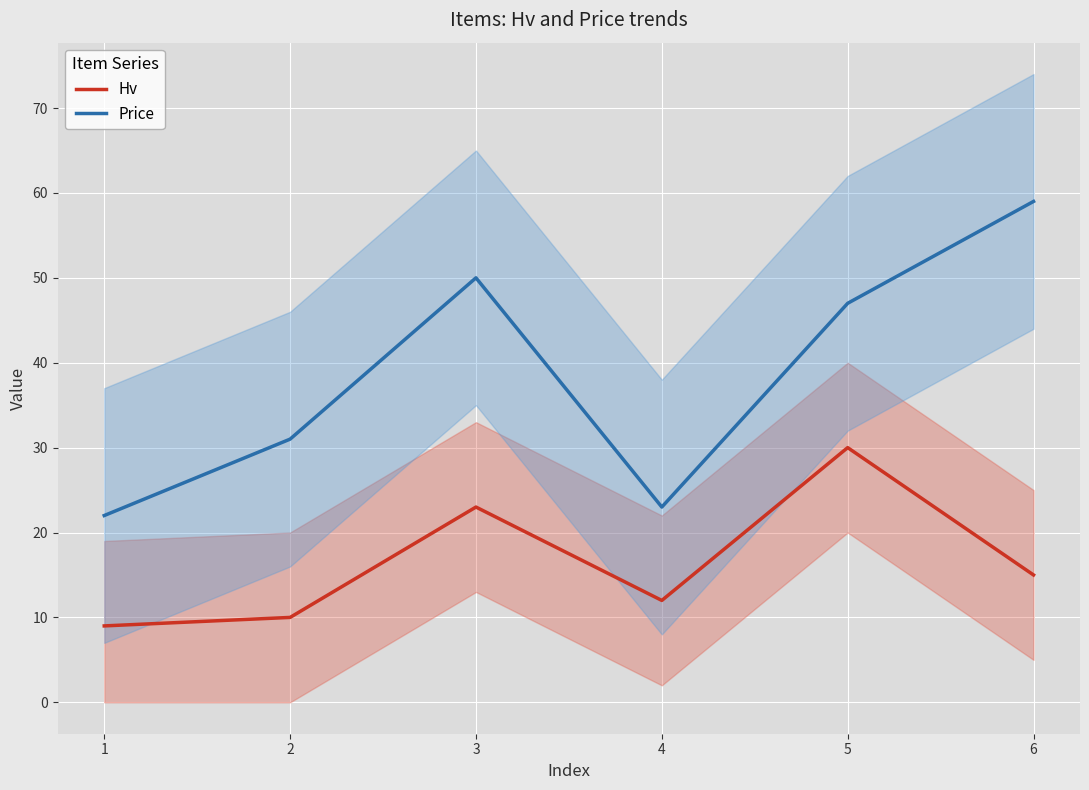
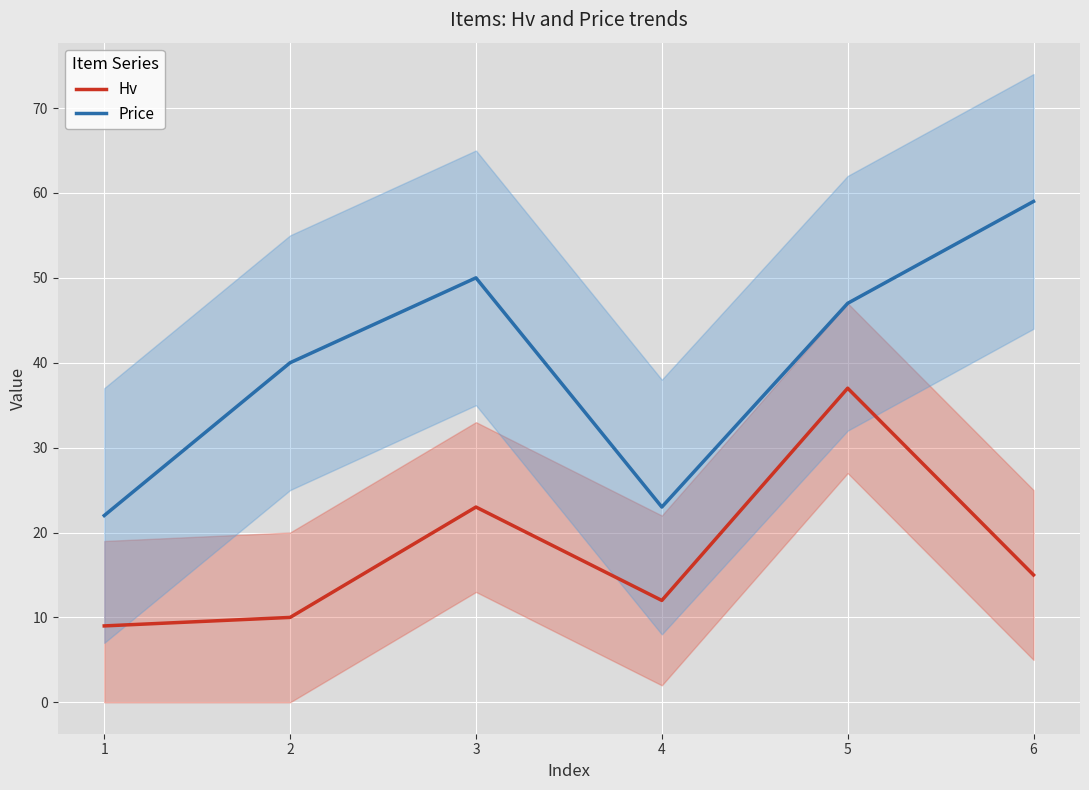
Price, 2: 31 -> 40
Hv, 5: 30 -> 37
